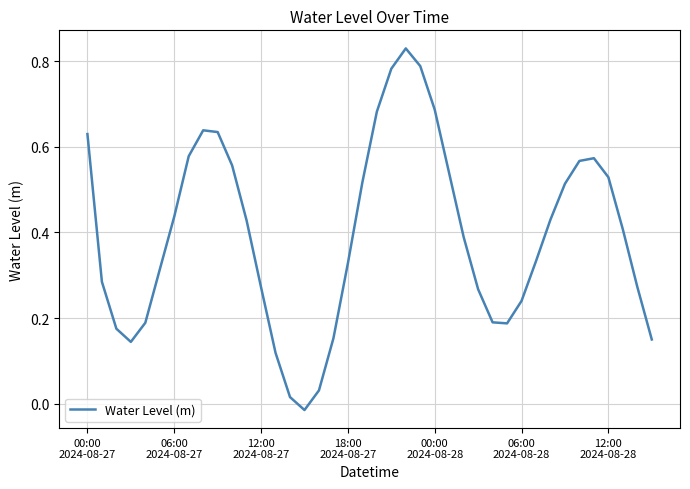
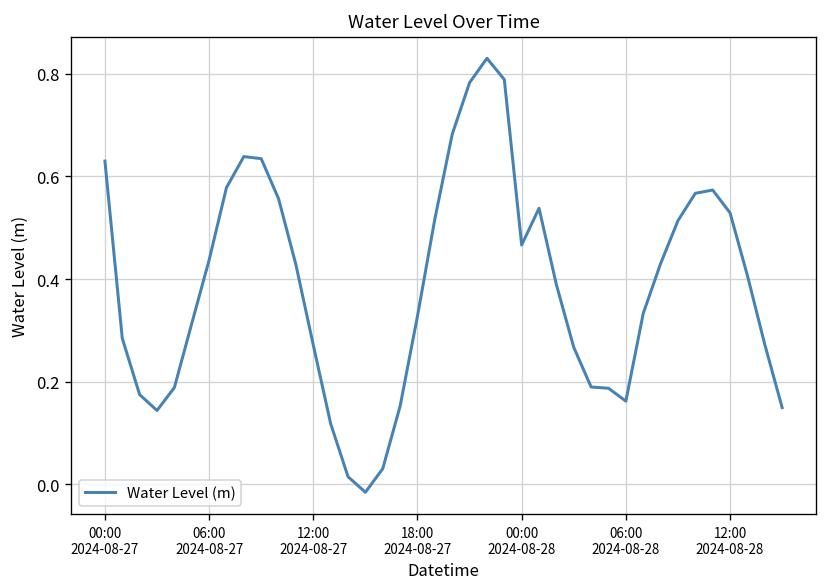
00:00 2024-08-28: 0.69 -> 0.47
06:00 2024-08-28: 0.24 -> 0.16
